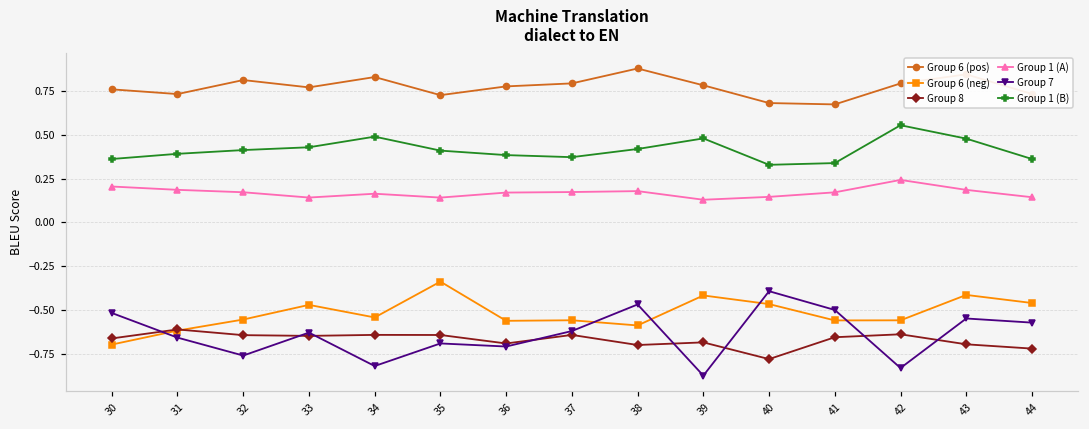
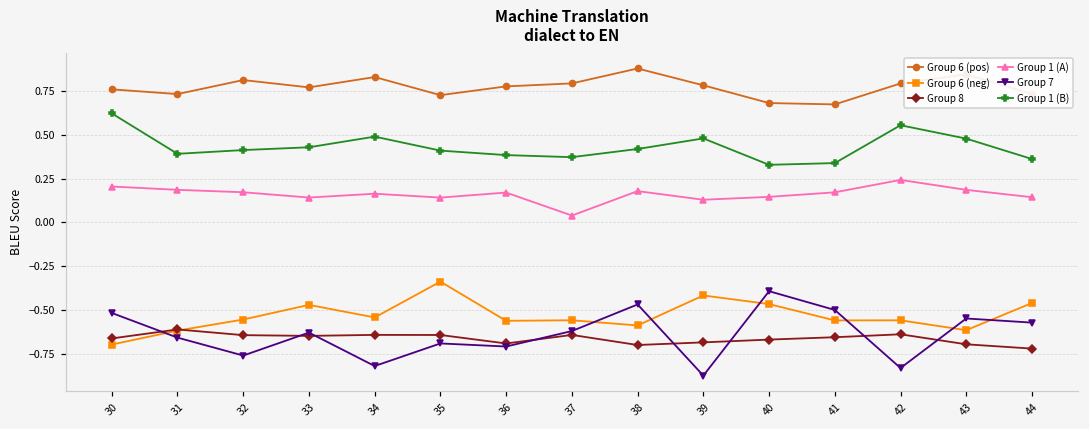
Group 1 (B), 30: 0.36 -> 0.62
Group 1 (A), 37: 0.17 -> 0.04
Group 8, 40: -0.78 -> -0.67
Group 6 (neg), 43: -0.41 -> -0.61
